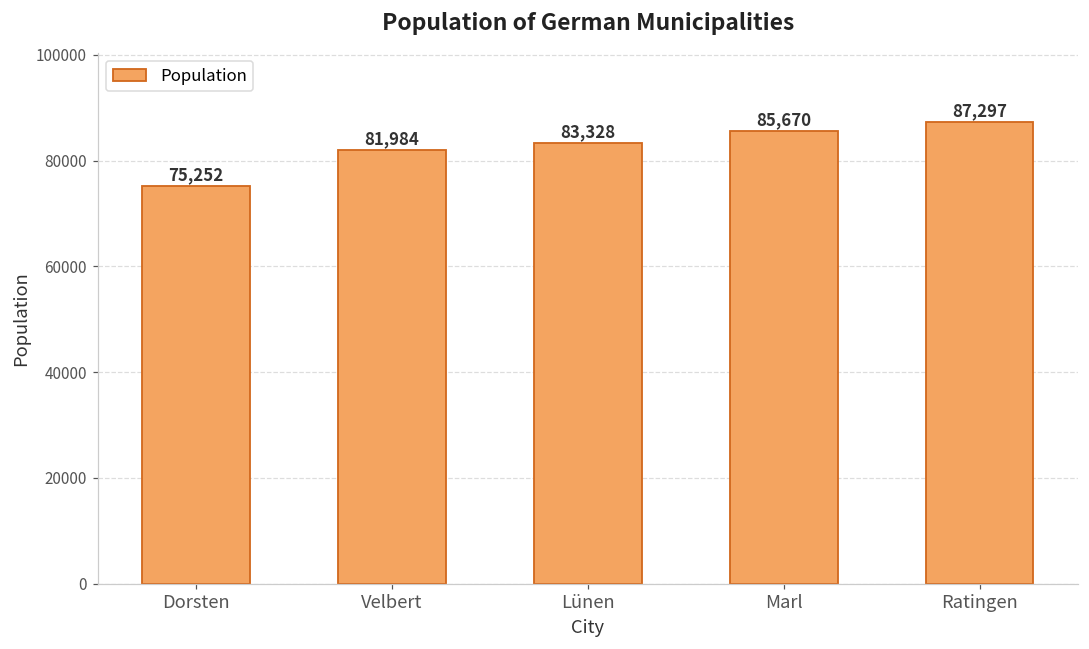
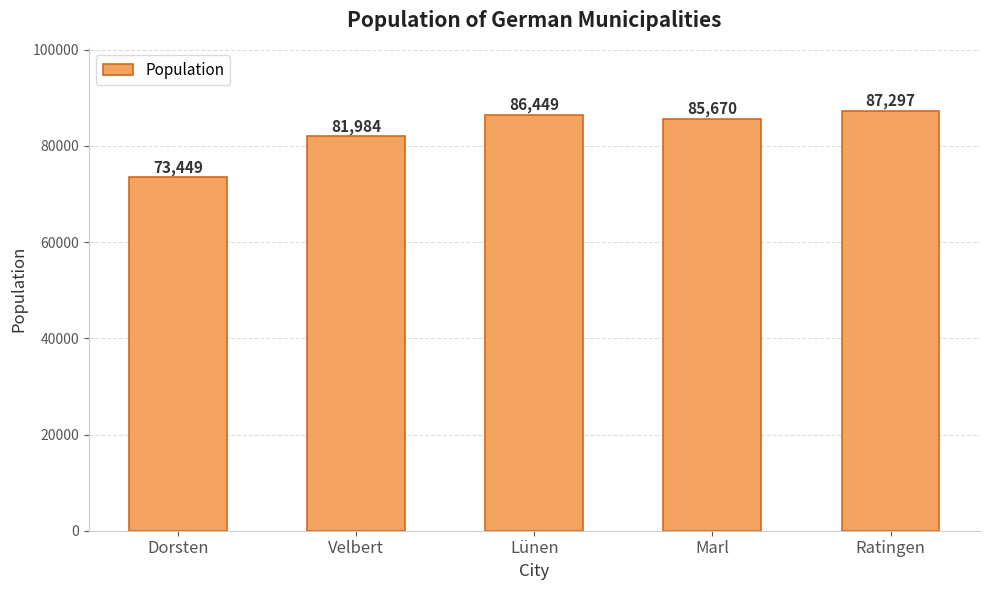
Dorsten: 75,252 -> 73,449
Lünen: 83,328 -> 86,449
